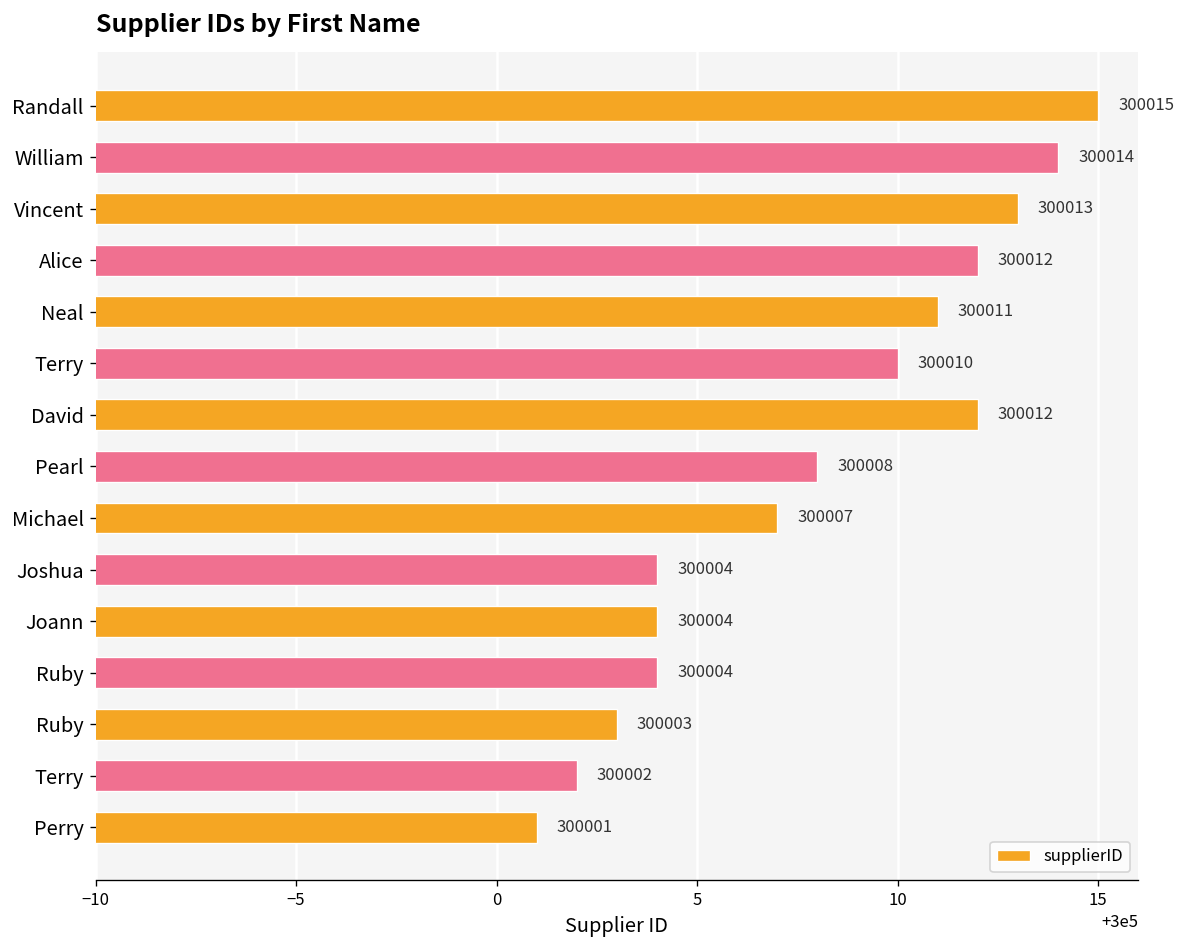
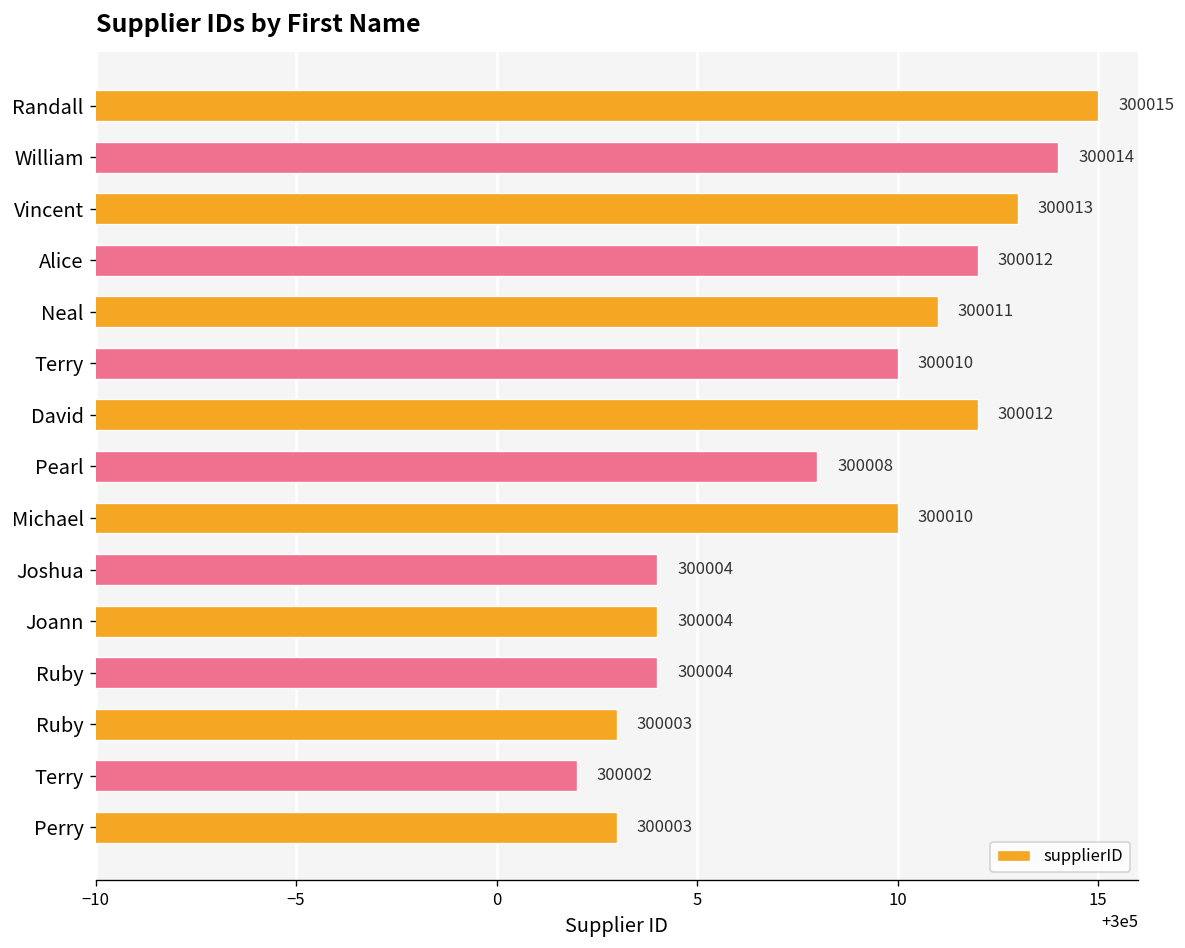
Michael: 300007 -> 300010
Perry: 300001 -> 300003
